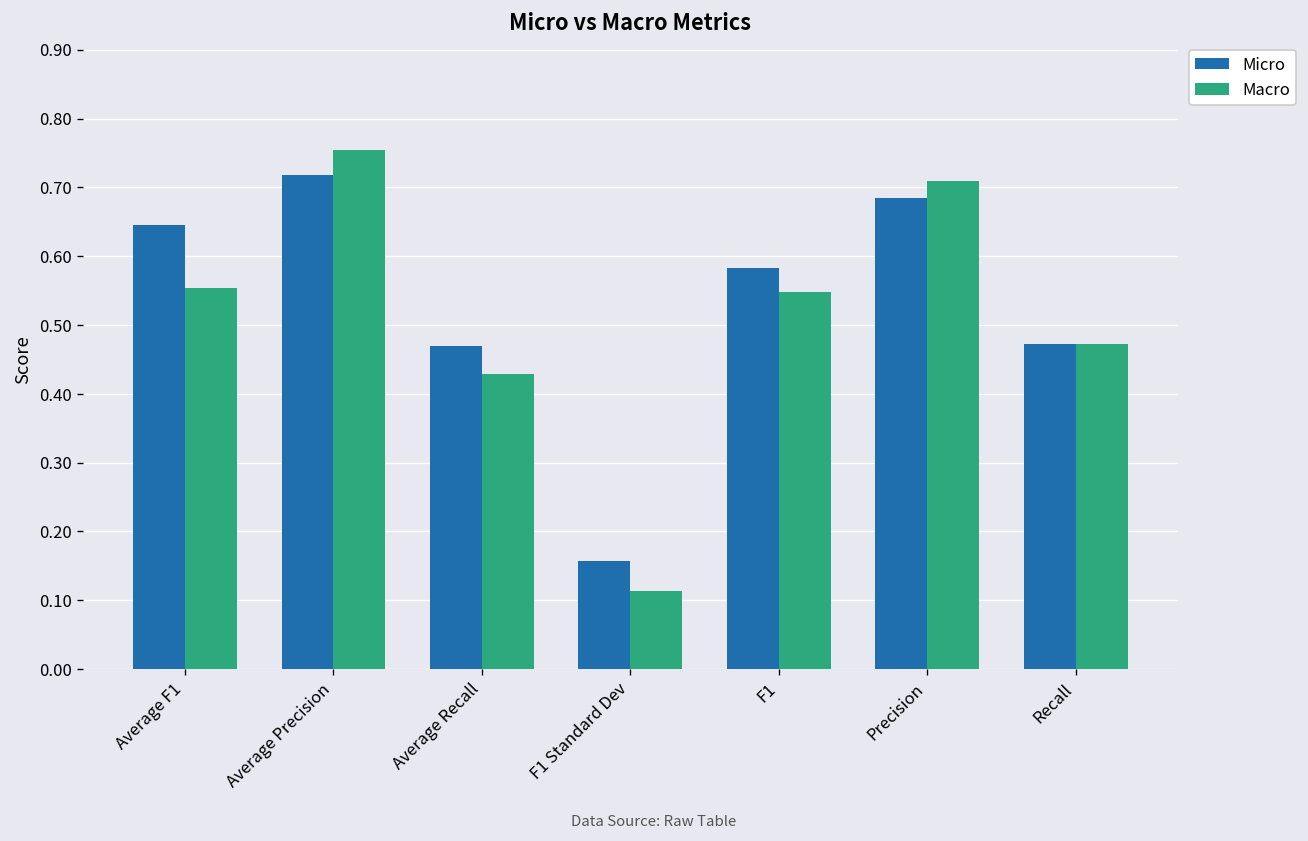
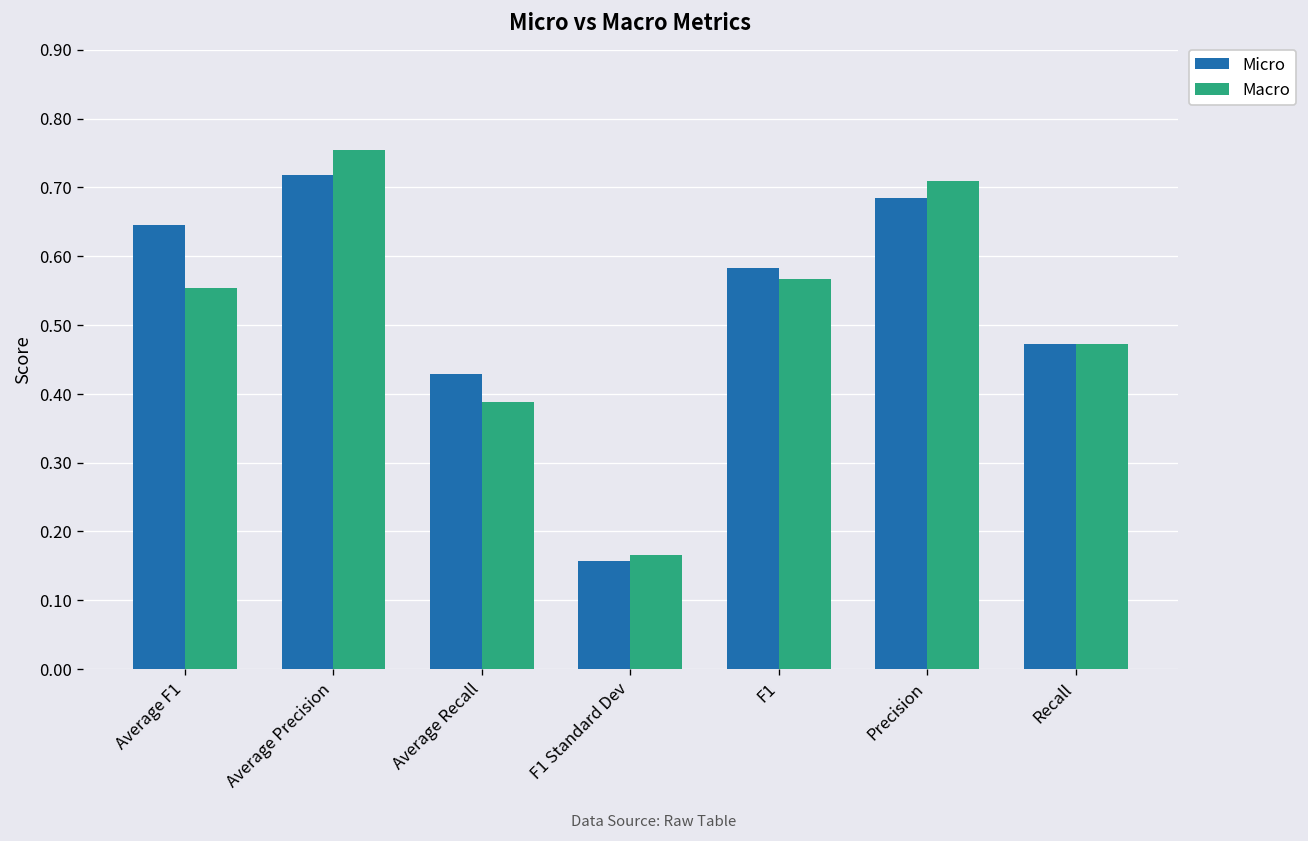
Micro, Average Recall: 0.47 -> 0.43
Macro, Average Recall: 0.43 -> 0.39
Macro, F1 Standard Dev: 0.11 -> 0.17
Macro, F1: 0.55 -> 0.57
